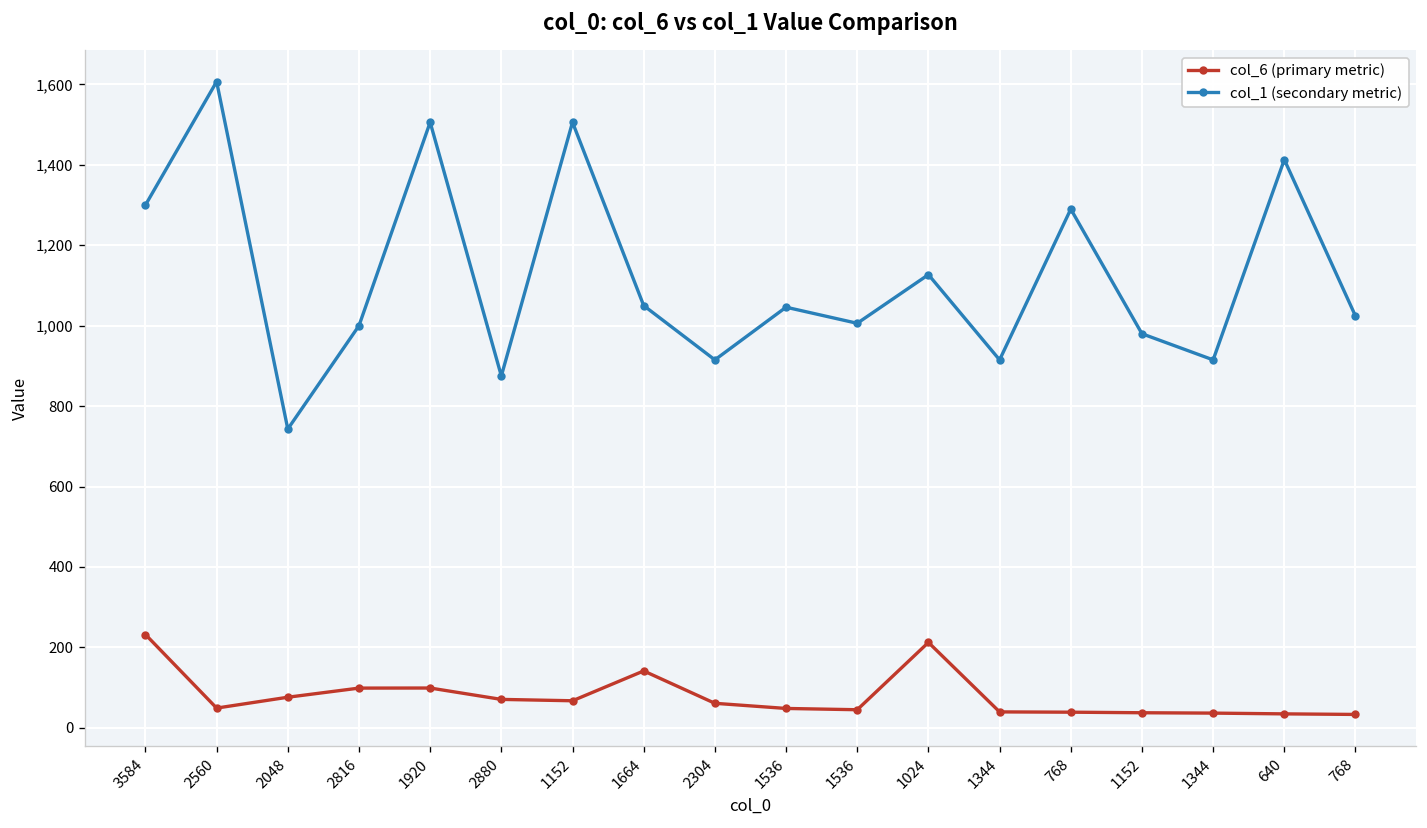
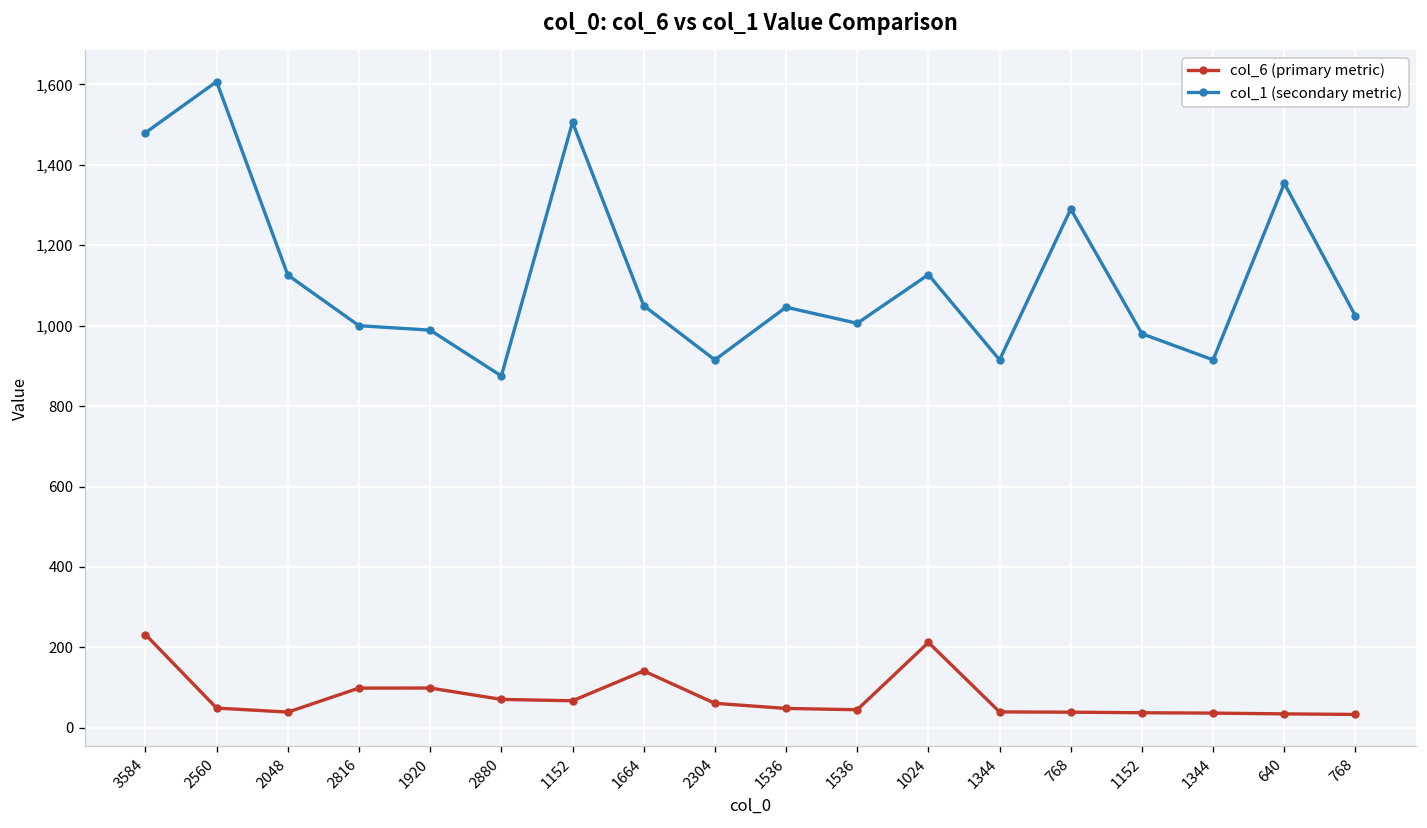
col_1 (secondary metric), 3584: 1,300 -> 1,480
col_6 (primary metric), 2048: 80 -> 40
col_1 (secondary metric), 2048: 740 -> 1,130
col_1 (secondary metric), 1920: 1,510 -> 990
col_1 (secondary metric), 640: 1,410 -> 1,350
